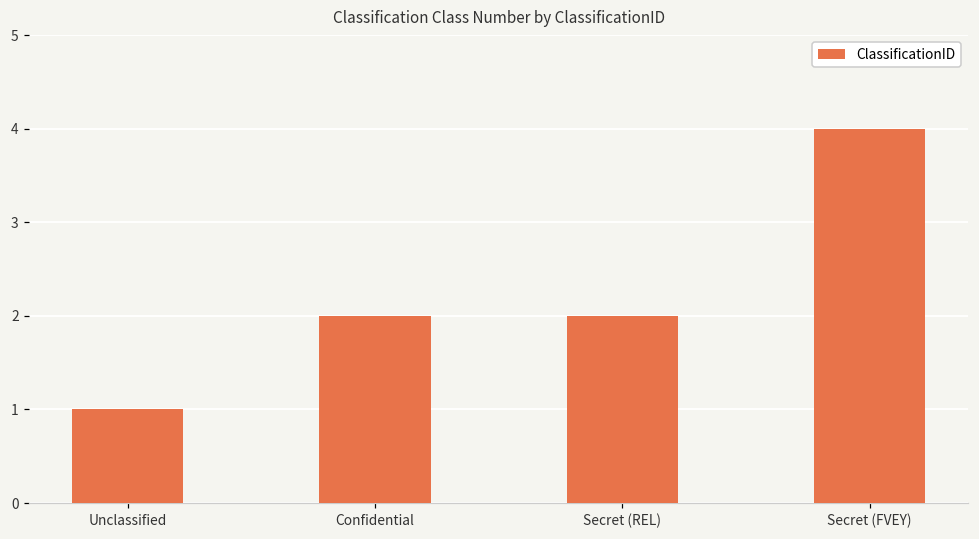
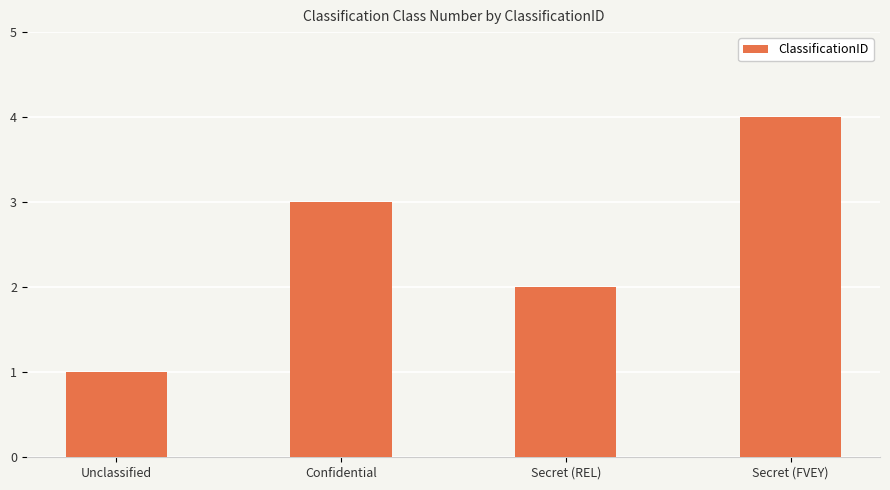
Confidential: 2 -> 3
